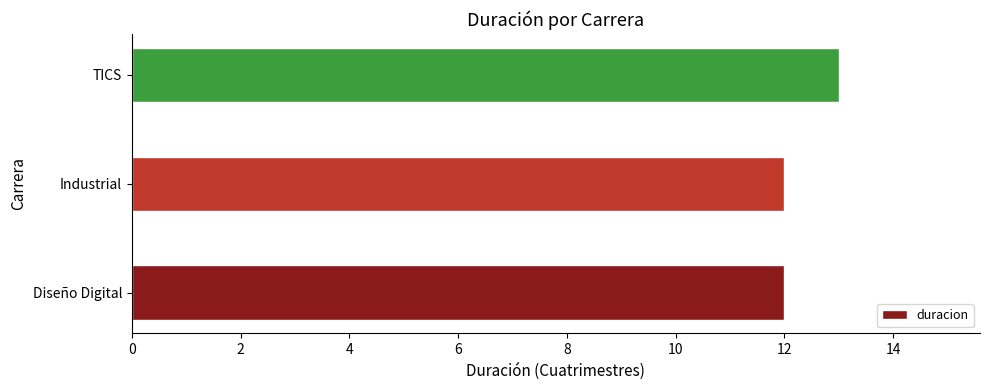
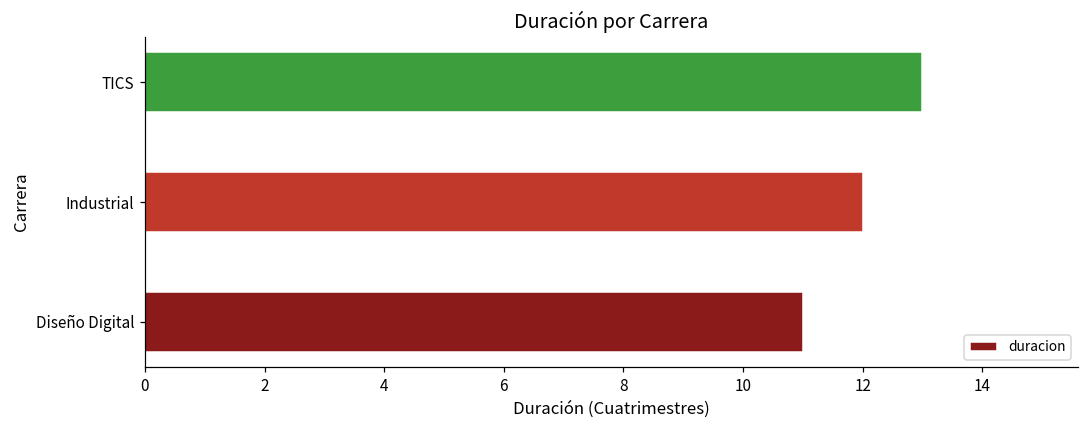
Diseño Digital: 12 -> 11
